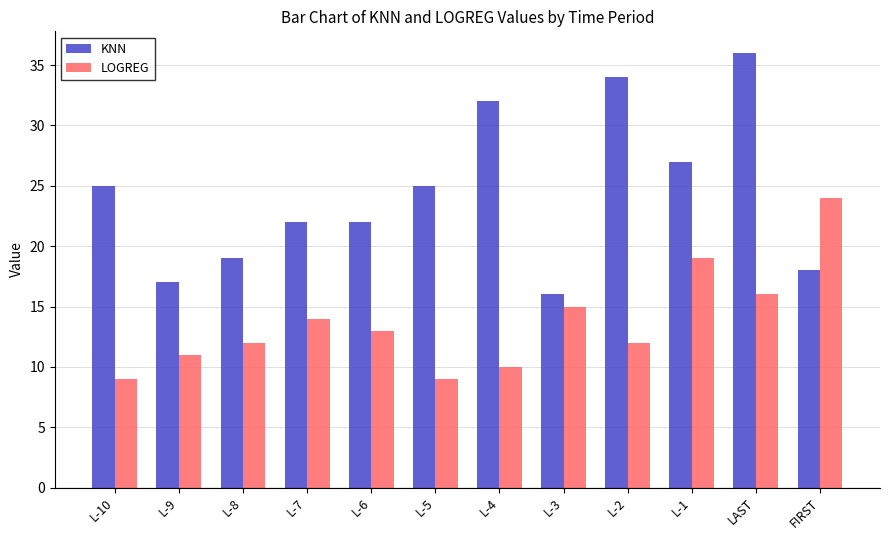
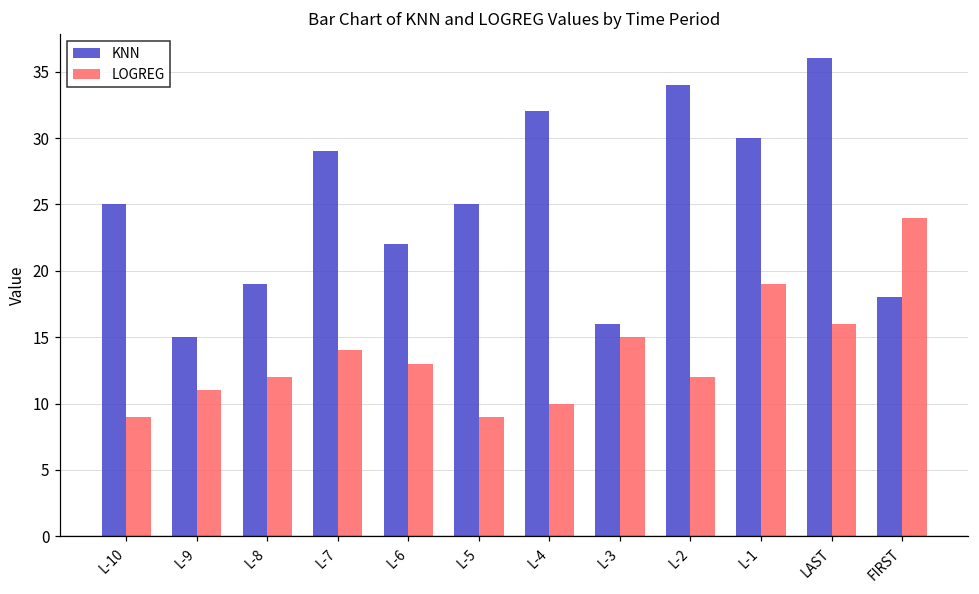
KNN, L-9: 17 -> 15
KNN, L-7: 22 -> 29
KNN, L-1: 27 -> 30
